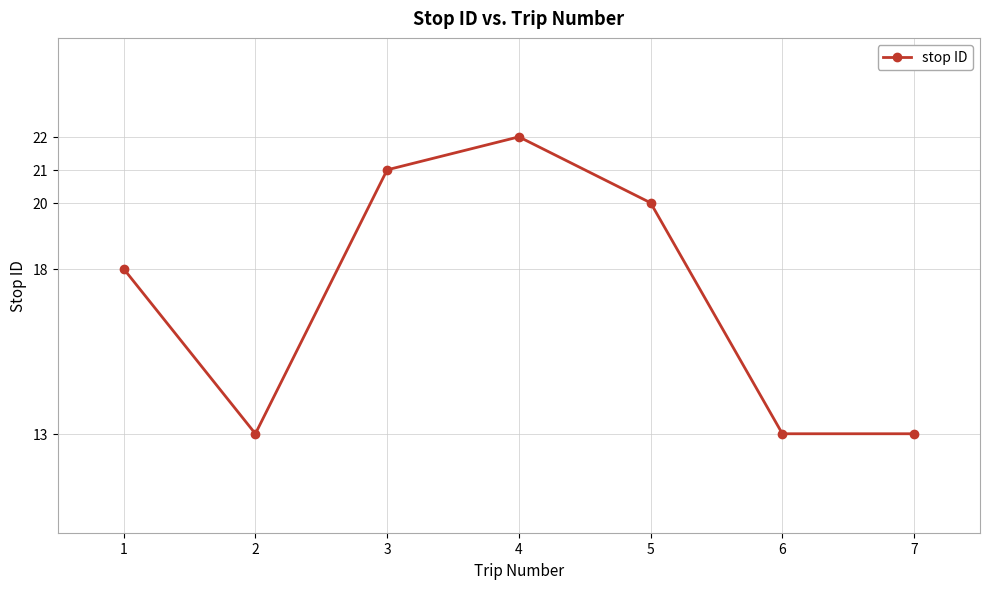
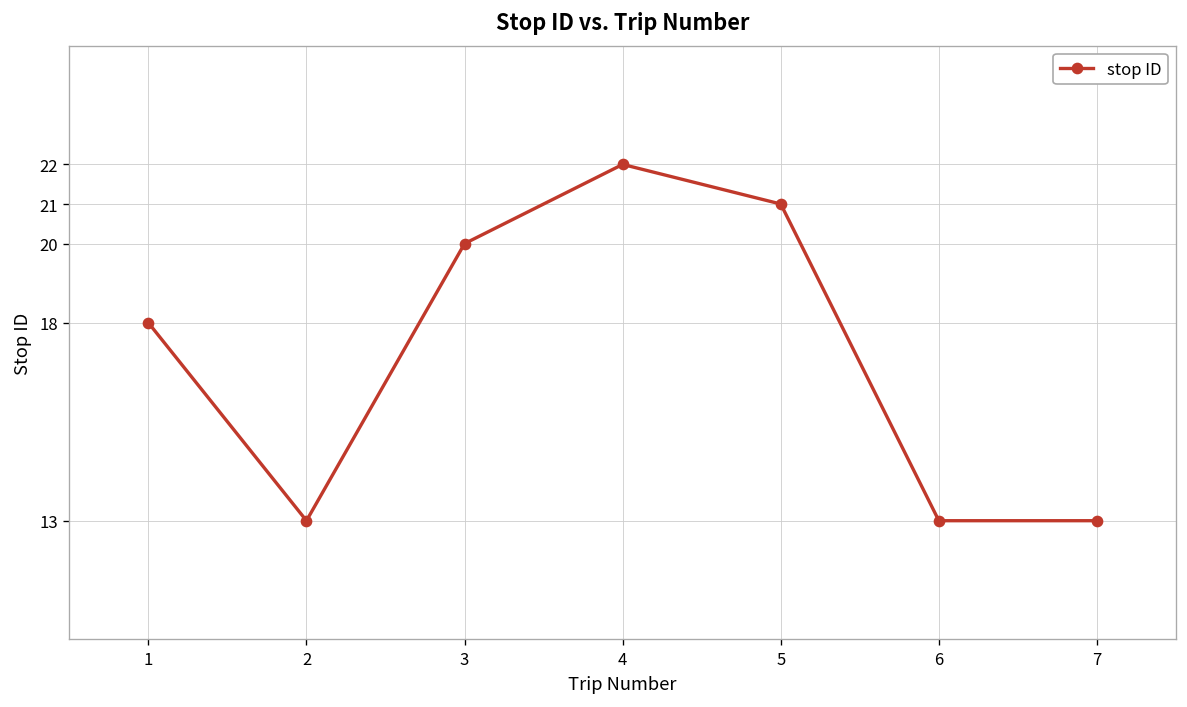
3: 21 -> 20
5: 20 -> 21
